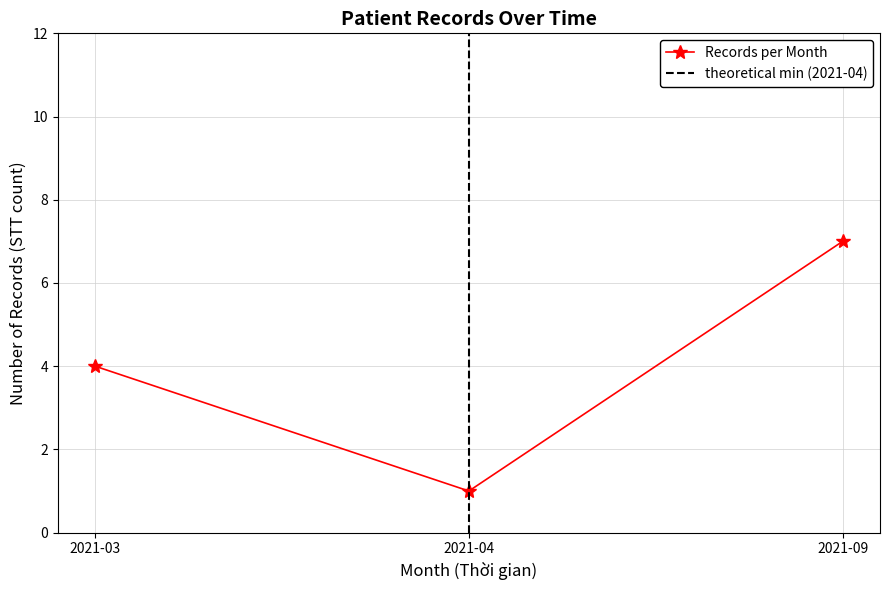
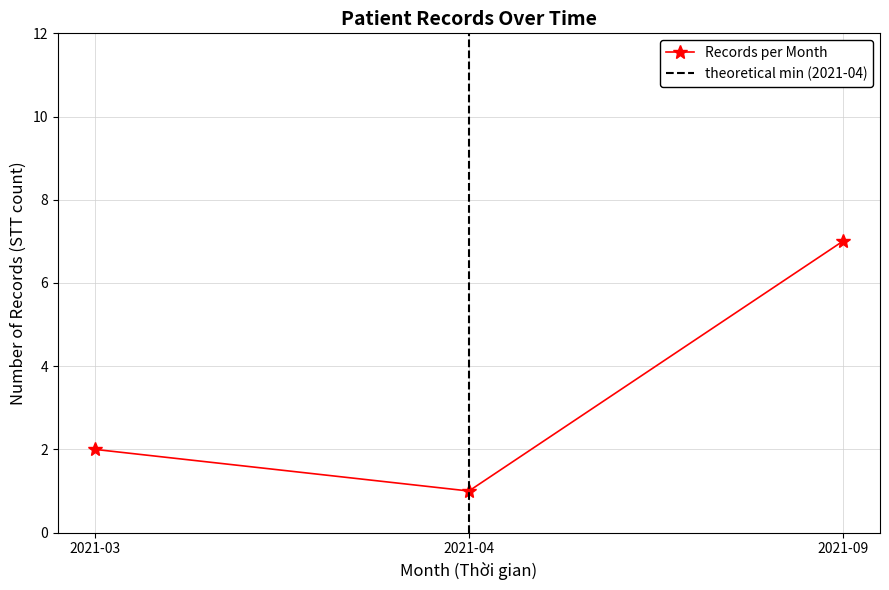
2021-03: 4 -> 2
